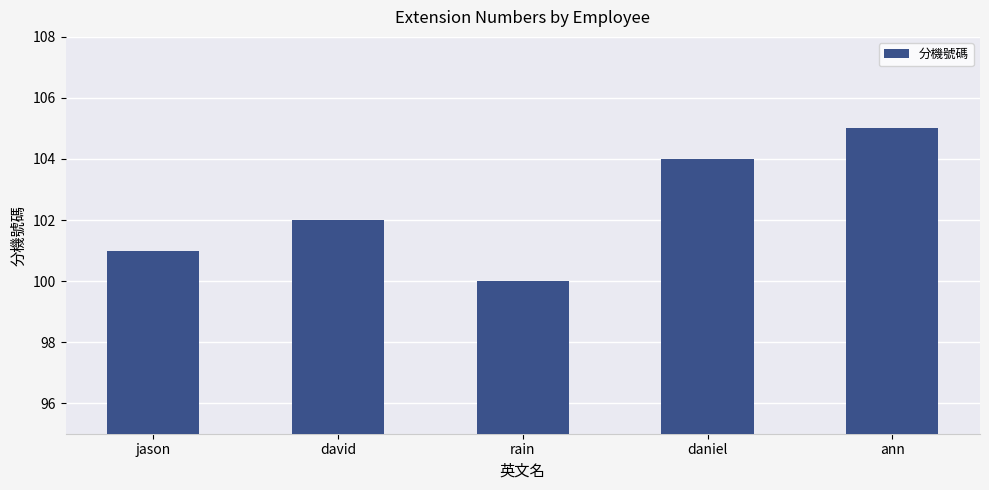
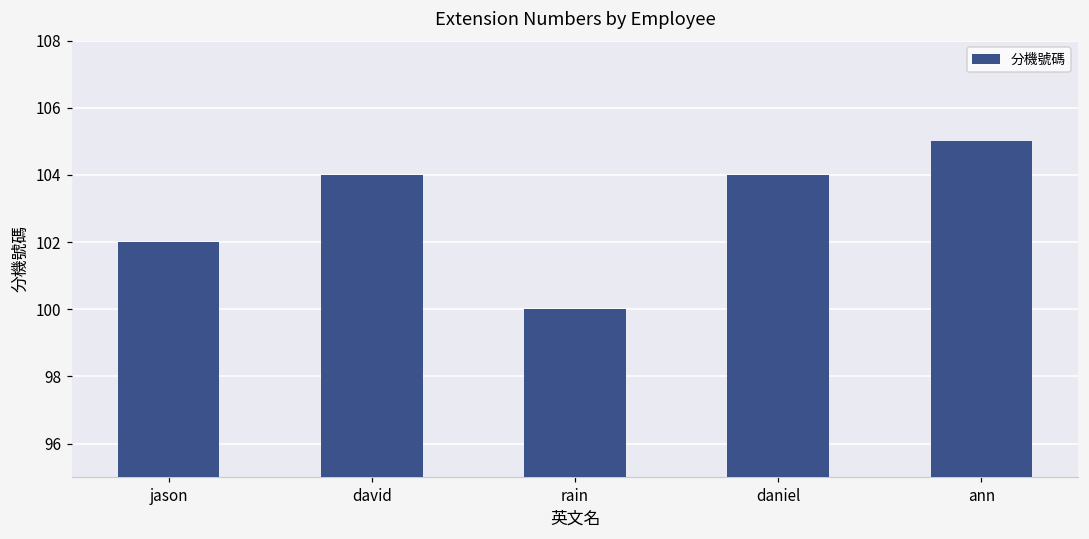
jason: 101 -> 102
david: 102 -> 104
